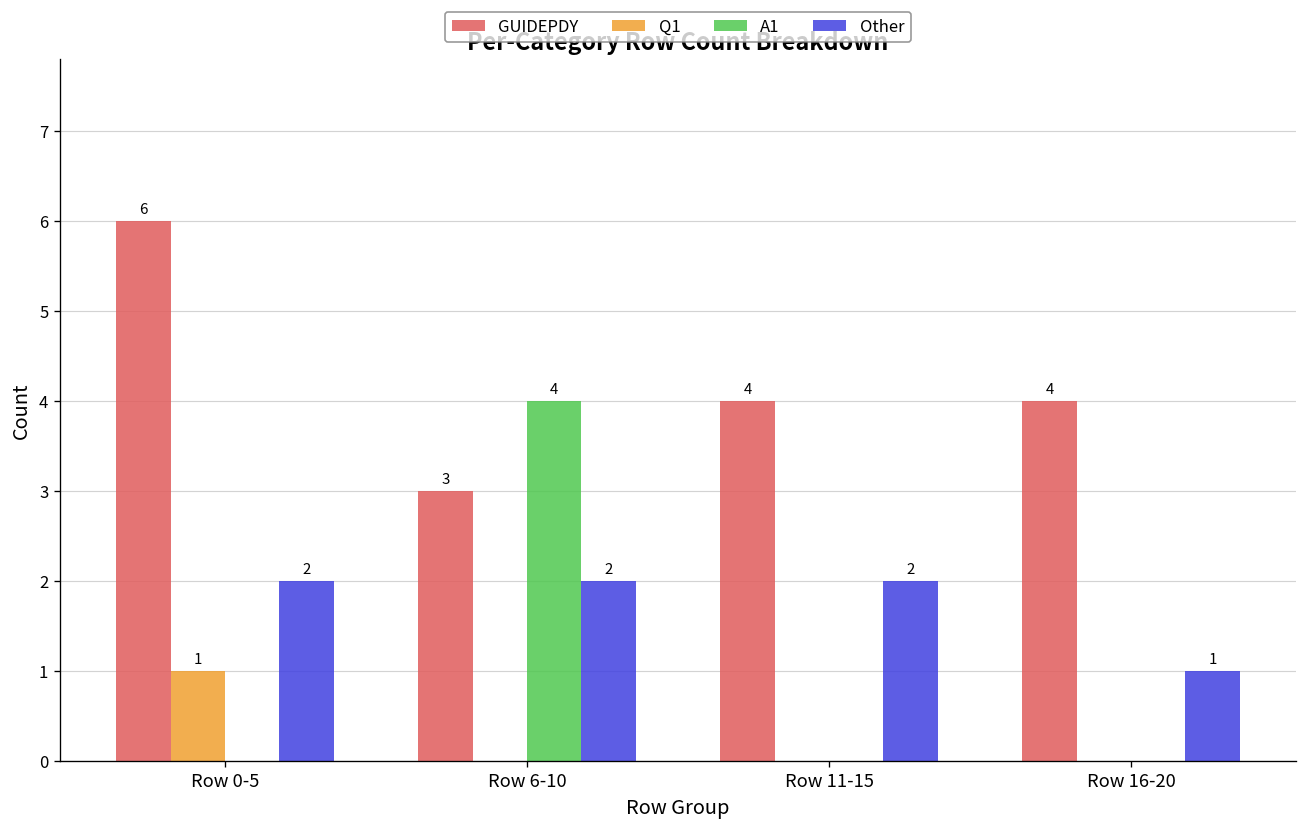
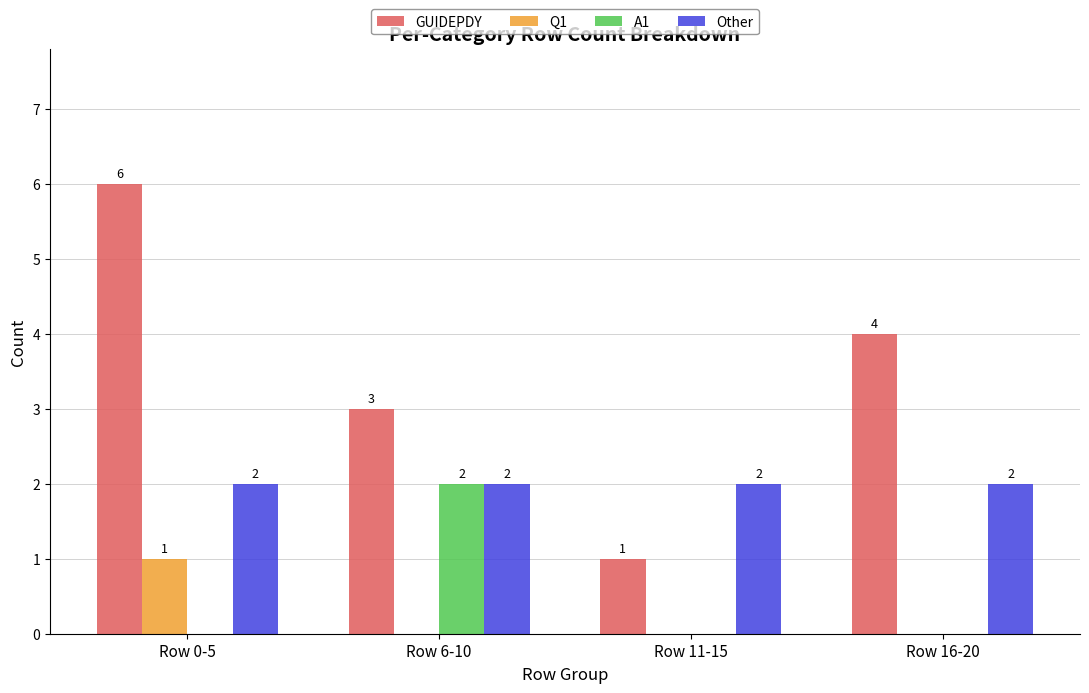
A1, Row 6-10: 4 -> 2
GUIDEPDY, Row 11-15: 4 -> 1
Other, Row 16-20: 1 -> 2
